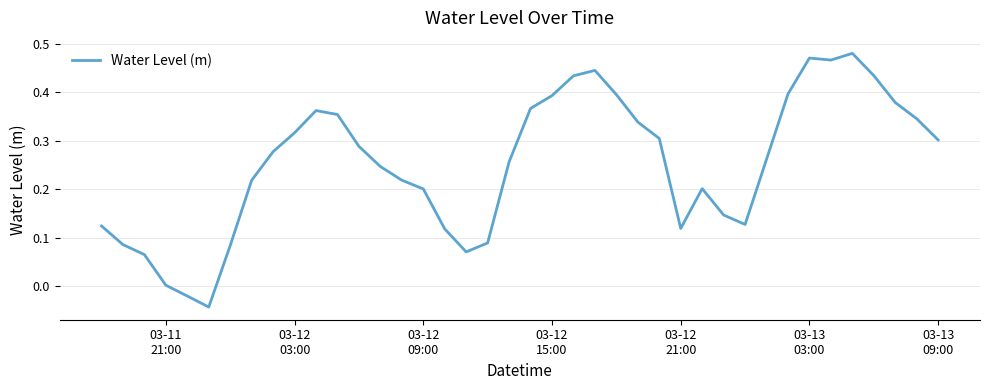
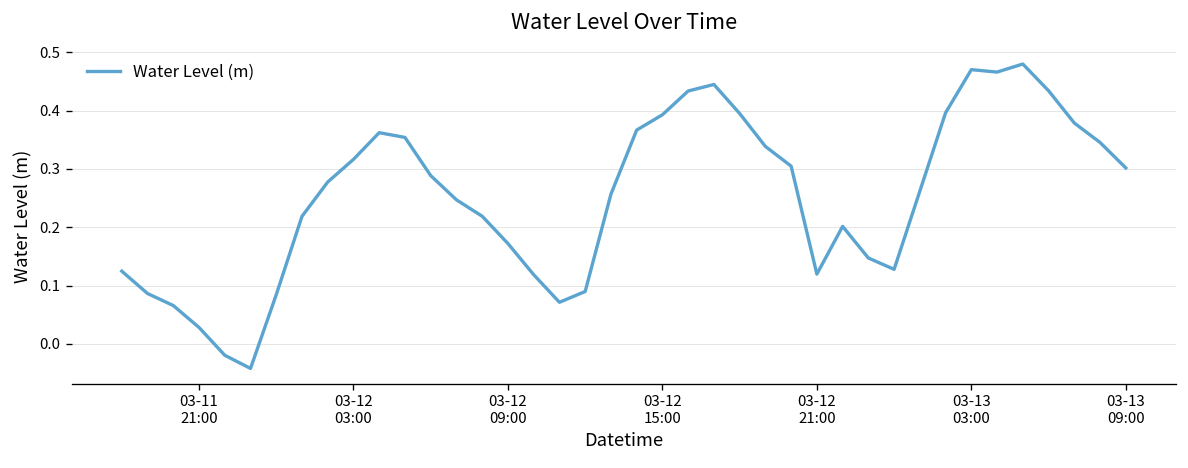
03-11 21:00: 0.00 -> 0.03
03-12 09:00: 0.20 -> 0.17
